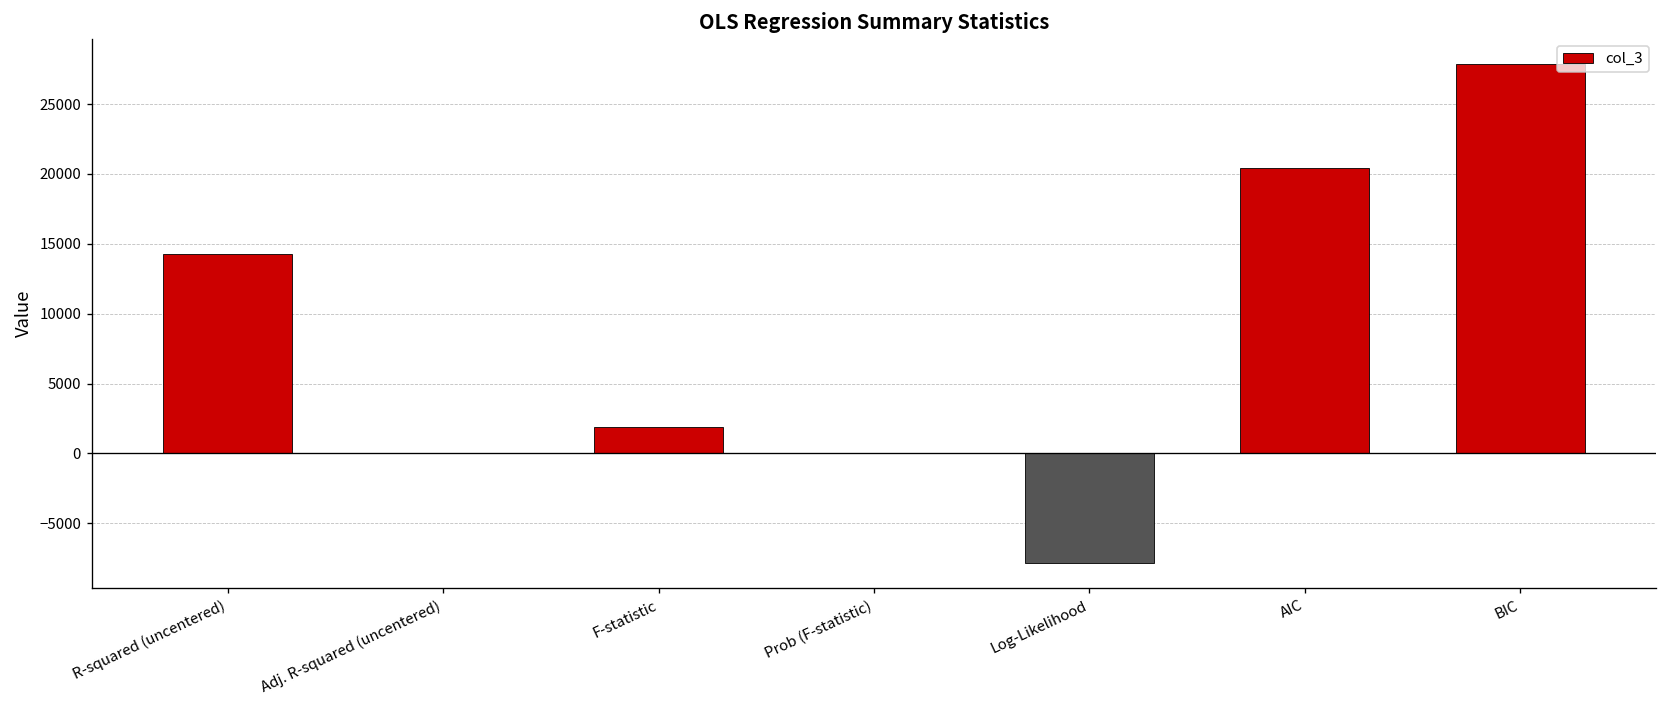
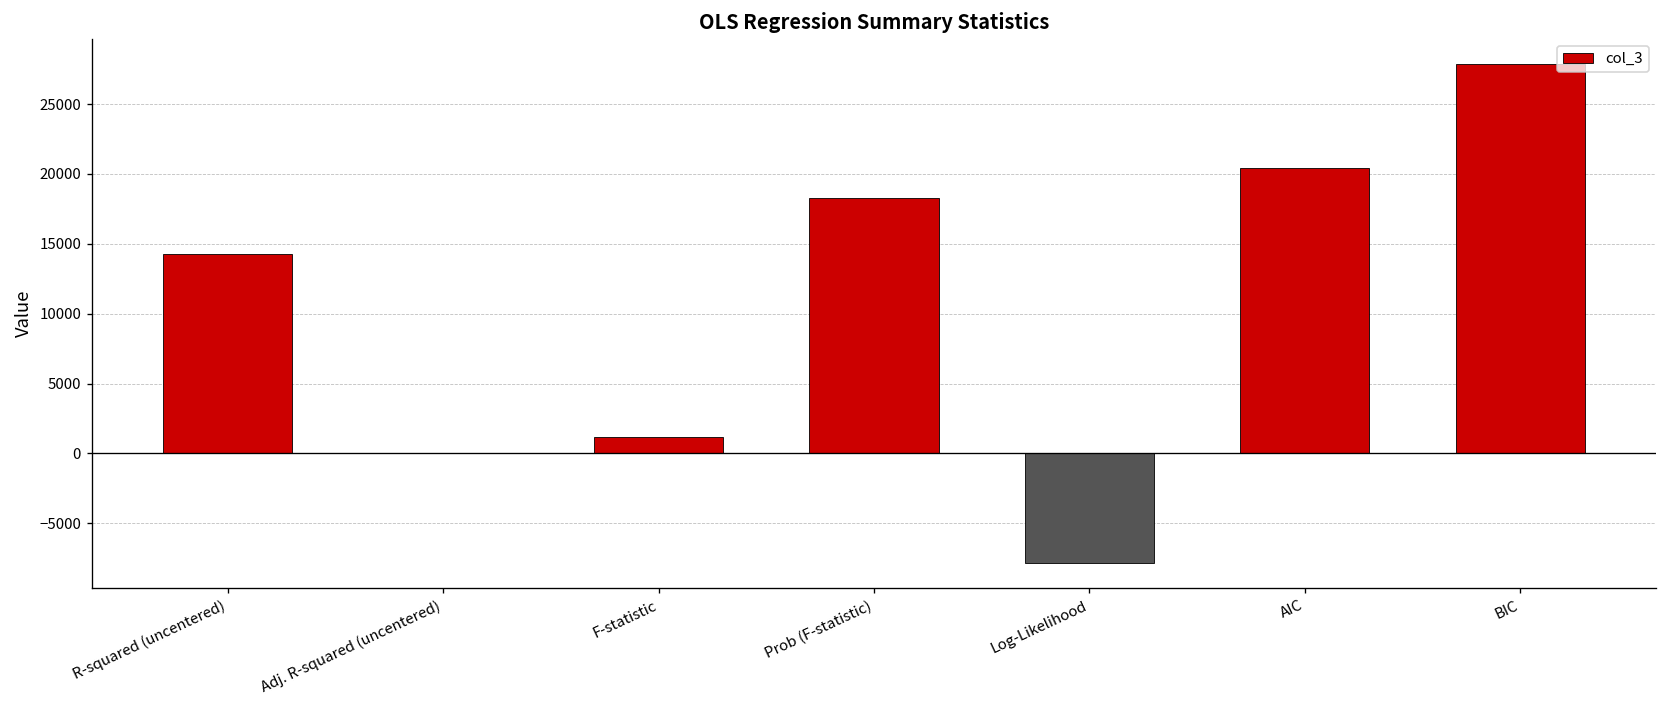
F-statistic: 1900 -> 1200
Prob (F-statistic): 0 -> 18300
